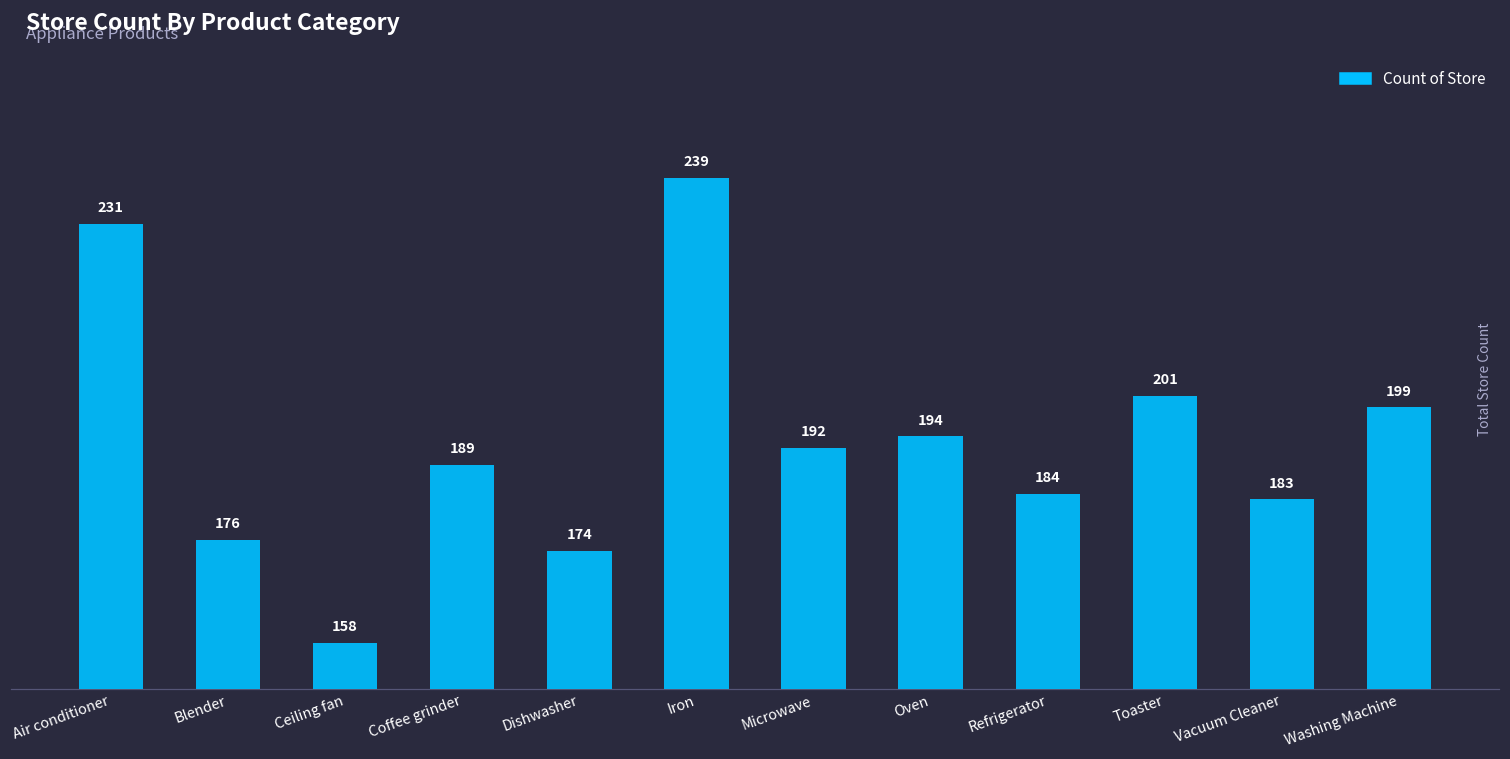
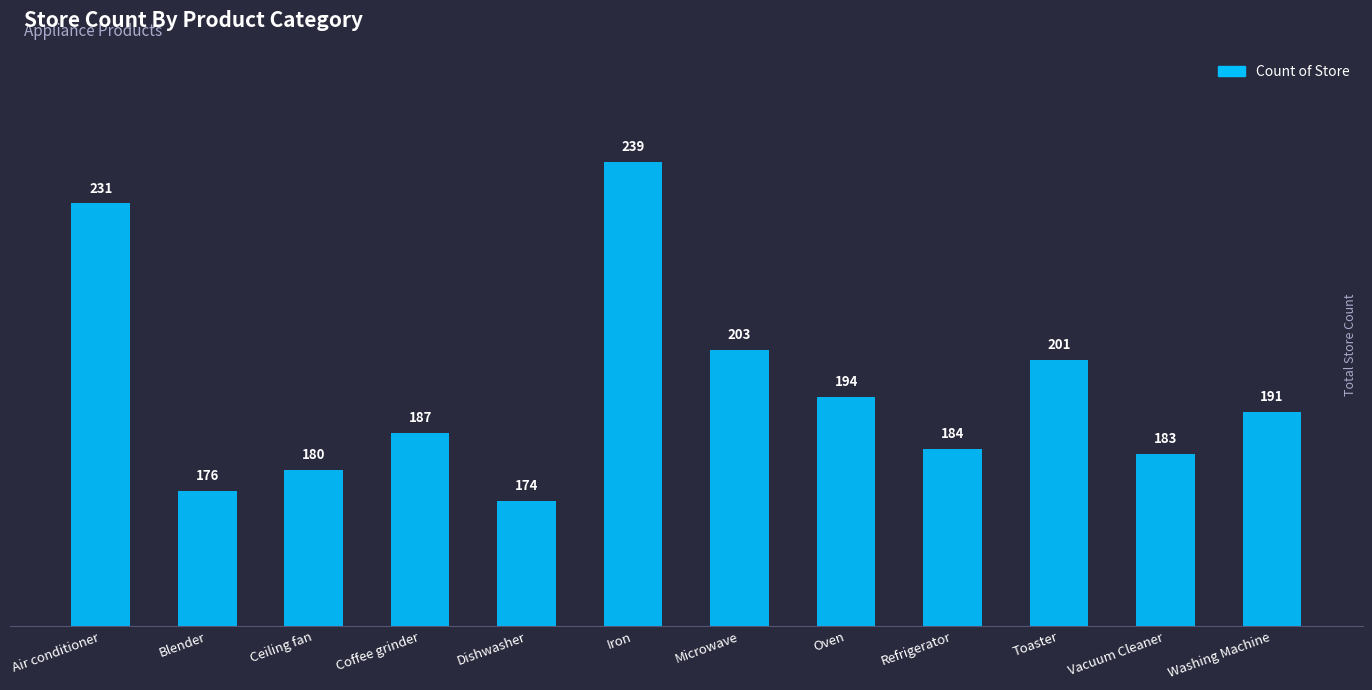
Ceiling fan: 158 -> 180
Coffee grinder: 189 -> 187
Microwave: 192 -> 203
Washing Machine: 199 -> 191
